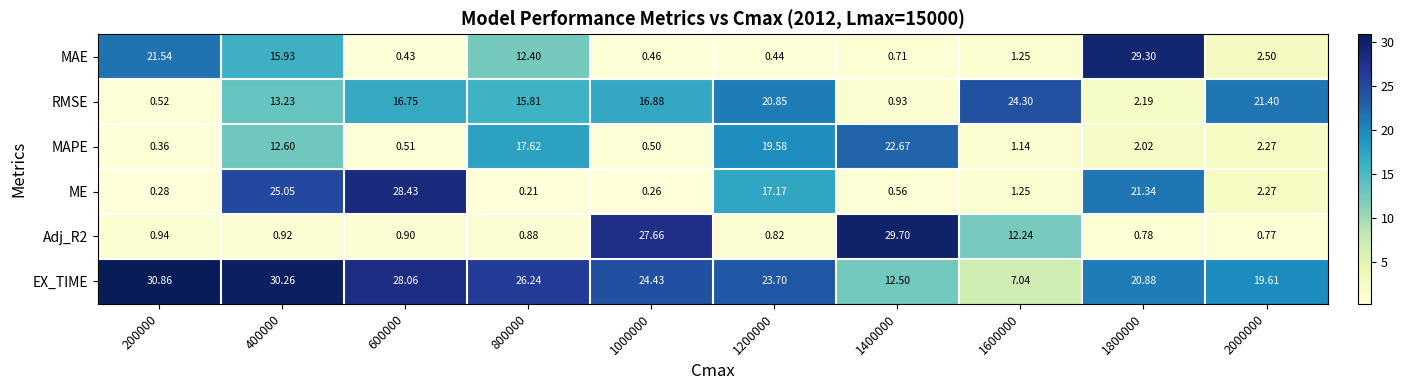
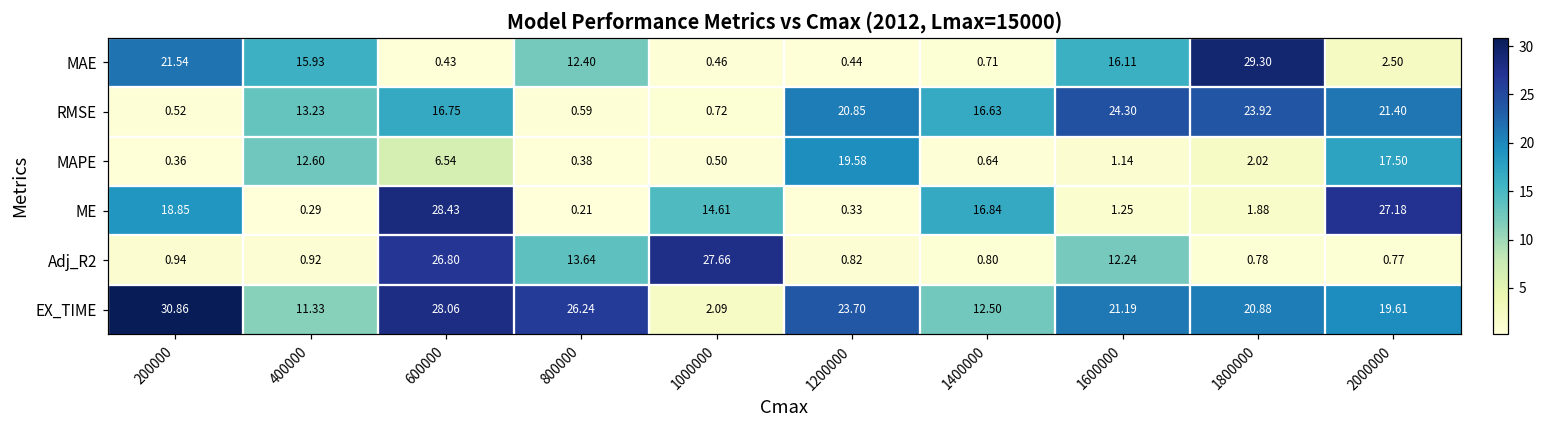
MAE, 1600000: 1.25 -> 16.11
RMSE, 800000: 15.81 -> 0.59
RMSE, 1000000: 16.88 -> 0.72
RMSE, 1400000: 0.93 -> 16.63
RMSE, 1800000: 2.19 -> 23.92
MAPE, 600000: 0.51 -> 6.54
MAPE, 800000: 17.62 -> 0.38
MAPE, 1400000: 22.67 -> 0.64
MAPE, 2000000: 2.27 -> 17.50
ME, 200000: 0.28 -> 18.85
ME, 400000: 25.05 -> 0.29
ME, 1000000: 0.26 -> 14.61
ME, 1200000: 17.17 -> 0.33
ME, 1400000: 0.56 -> 16.84
ME, 1800000: 21.34 -> 1.88
ME, 2000000: 2.27 -> 27.18
Adj_R2, 600000: 0.90 -> 26.80
Adj_R2, 800000: 0.88 -> 13.64
Adj_R2, 1400000: 29.70 -> 0.80
EX_TIME, 400000: 30.26 -> 11.33
EX_TIME, 1000000: 24.43 -> 2.09
EX_TIME, 1600000: 7.04 -> 21.19
